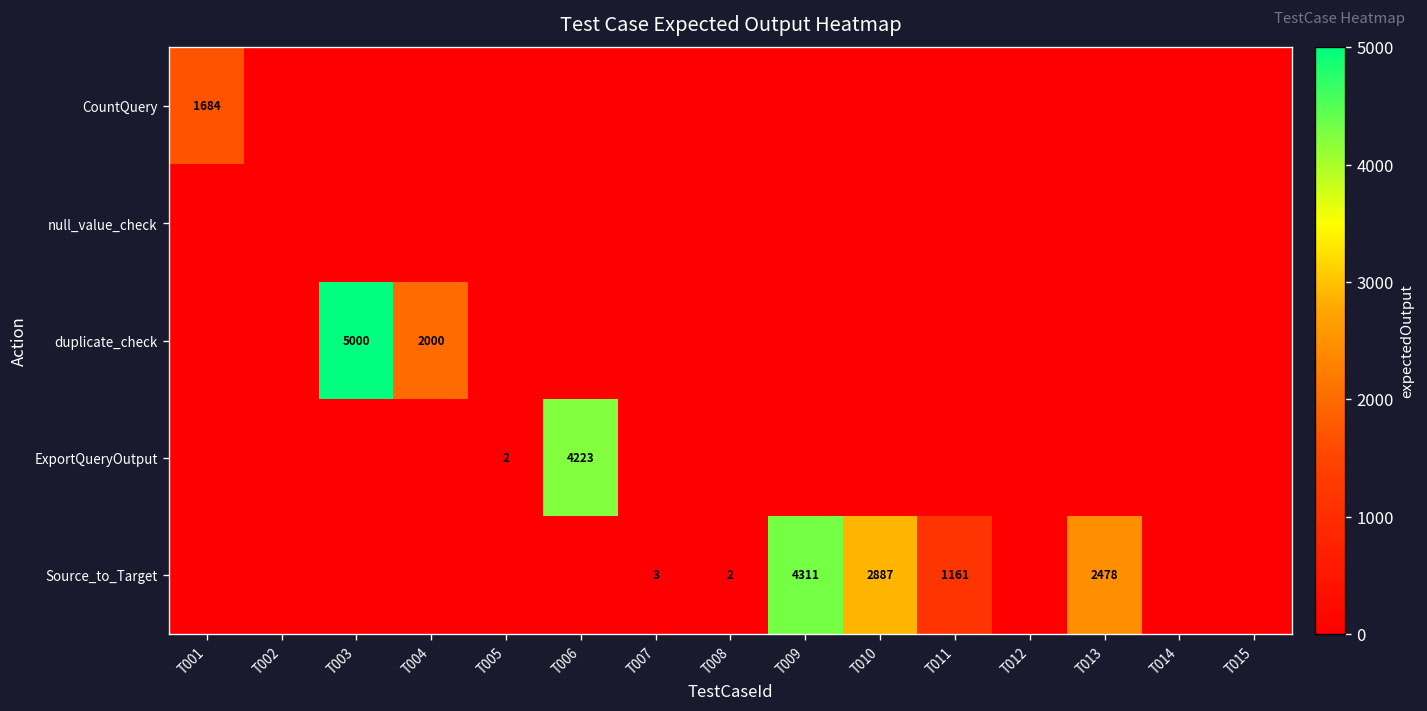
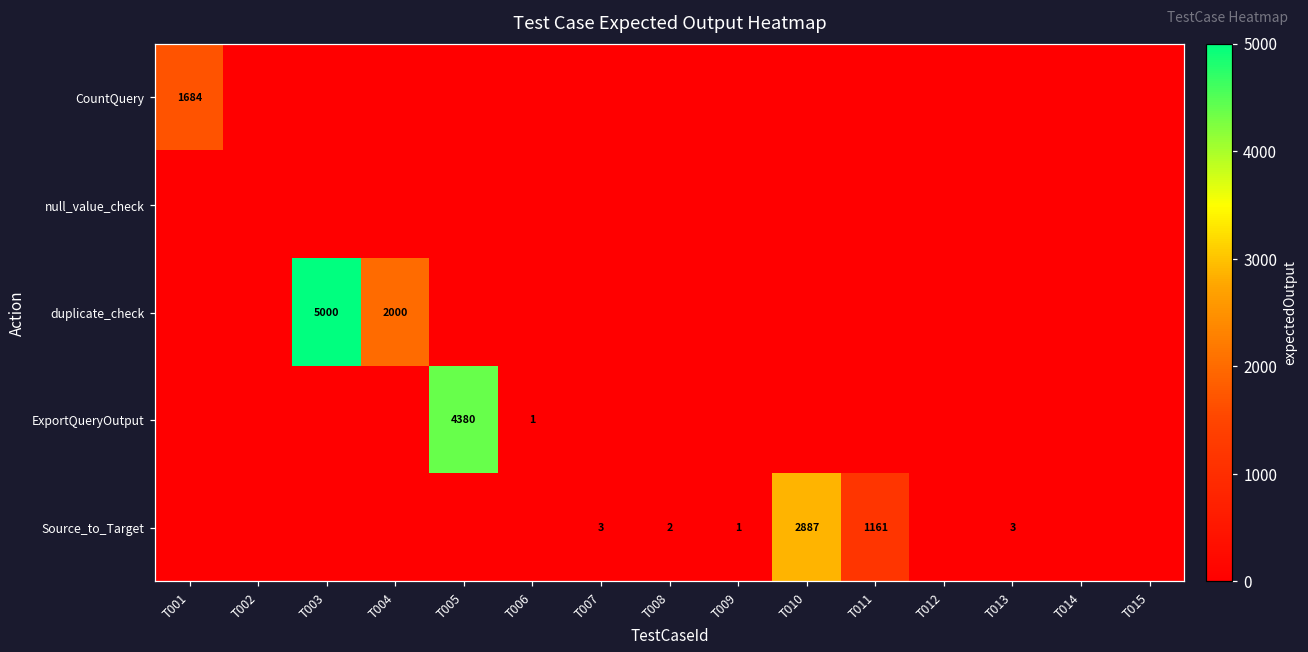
ExportQueryOutput, T005: 2 -> 4380
ExportQueryOutput, T006: 4223 -> 1
Source_to_Target, T009: 4311 -> 1
Source_to_Target, T013: 2478 -> 3
